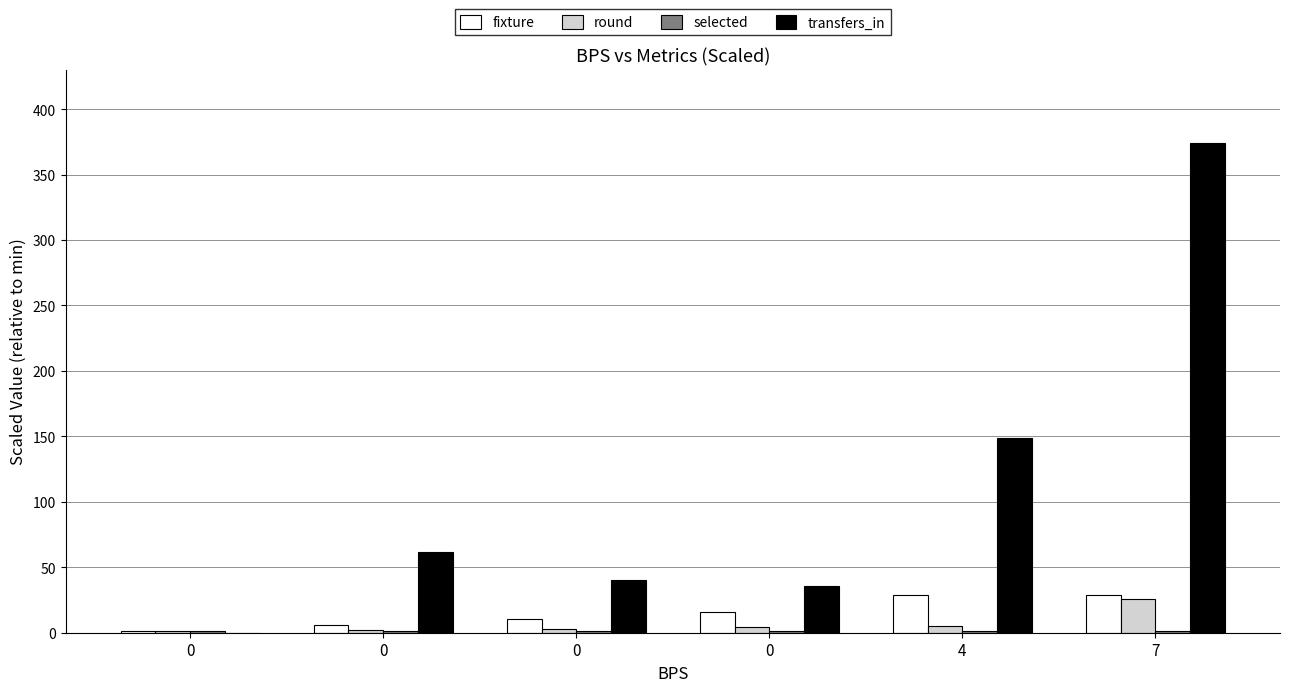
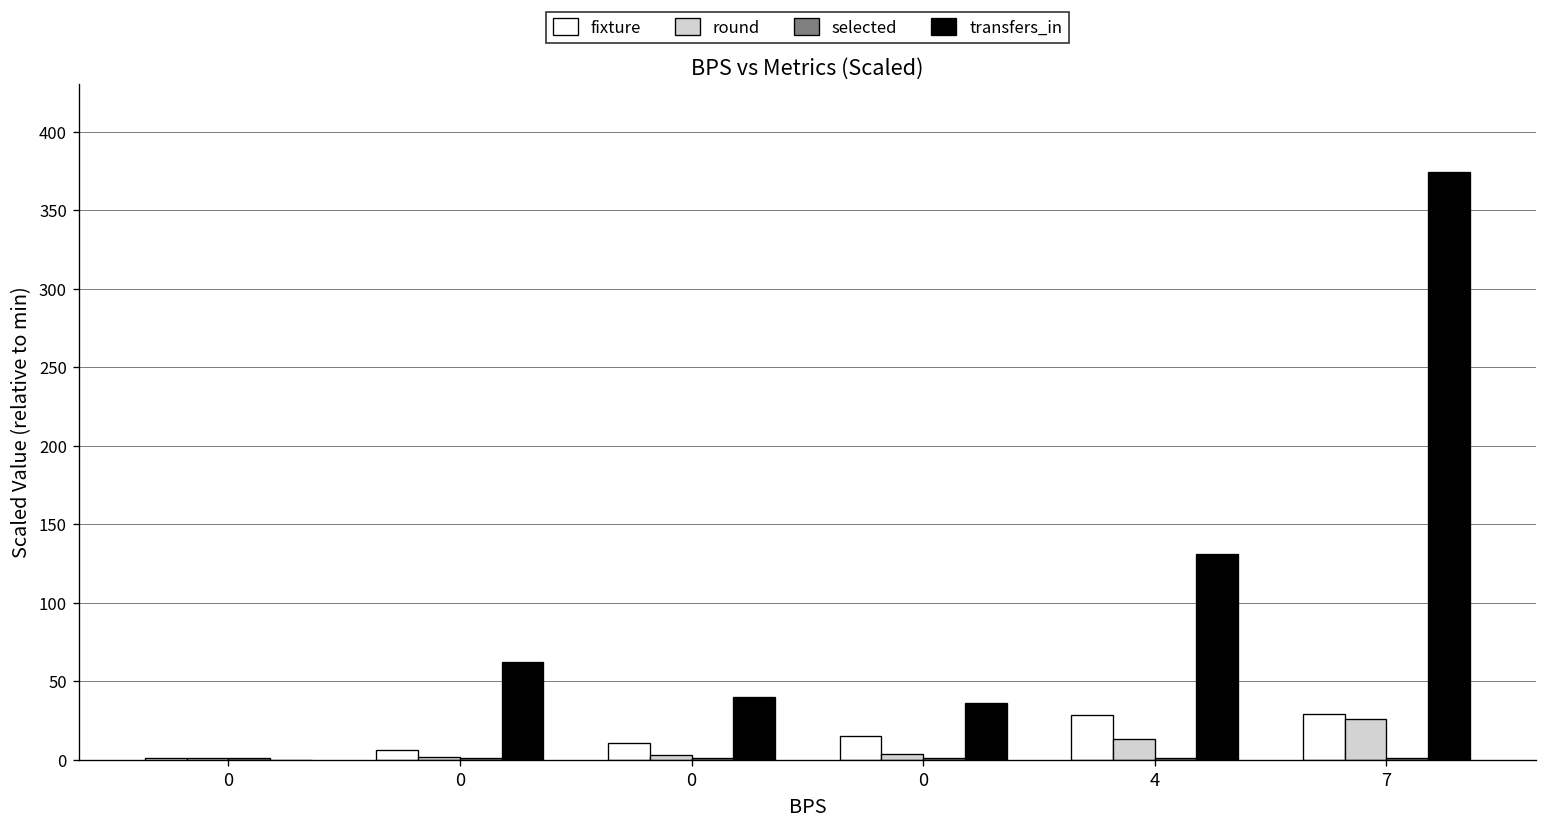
round, 4: 5 -> 13
transfers_in, 4: 149 -> 131
